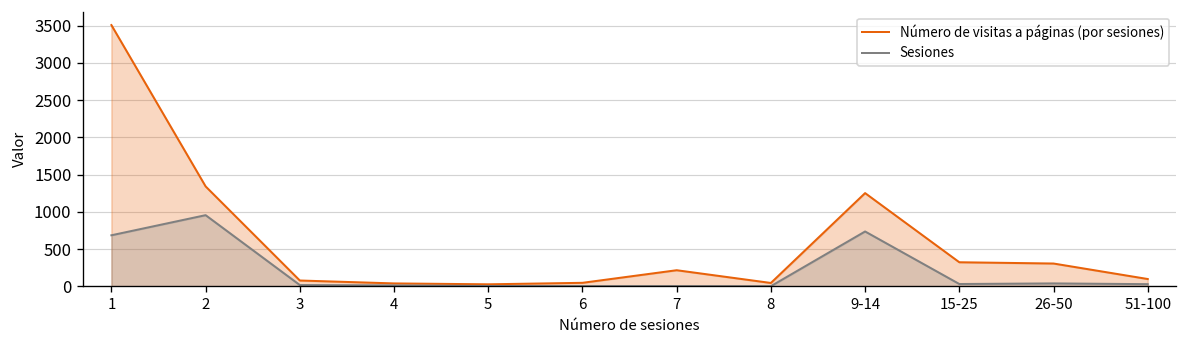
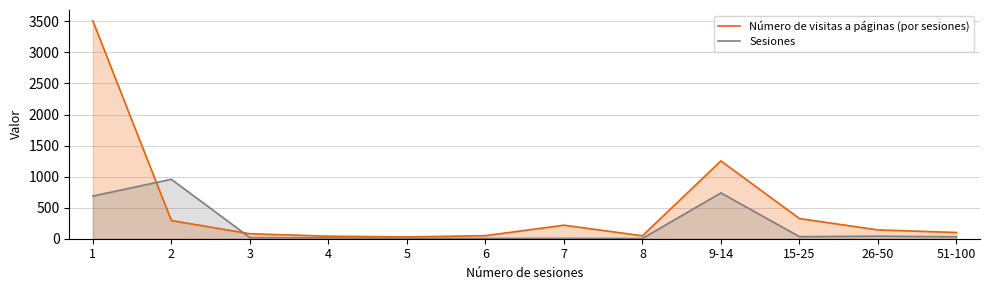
Número de visitas a páginas (por sesiones), 2: 1300 -> 300
Número de visitas a páginas (por sesiones), 26-50: 300 -> 100
